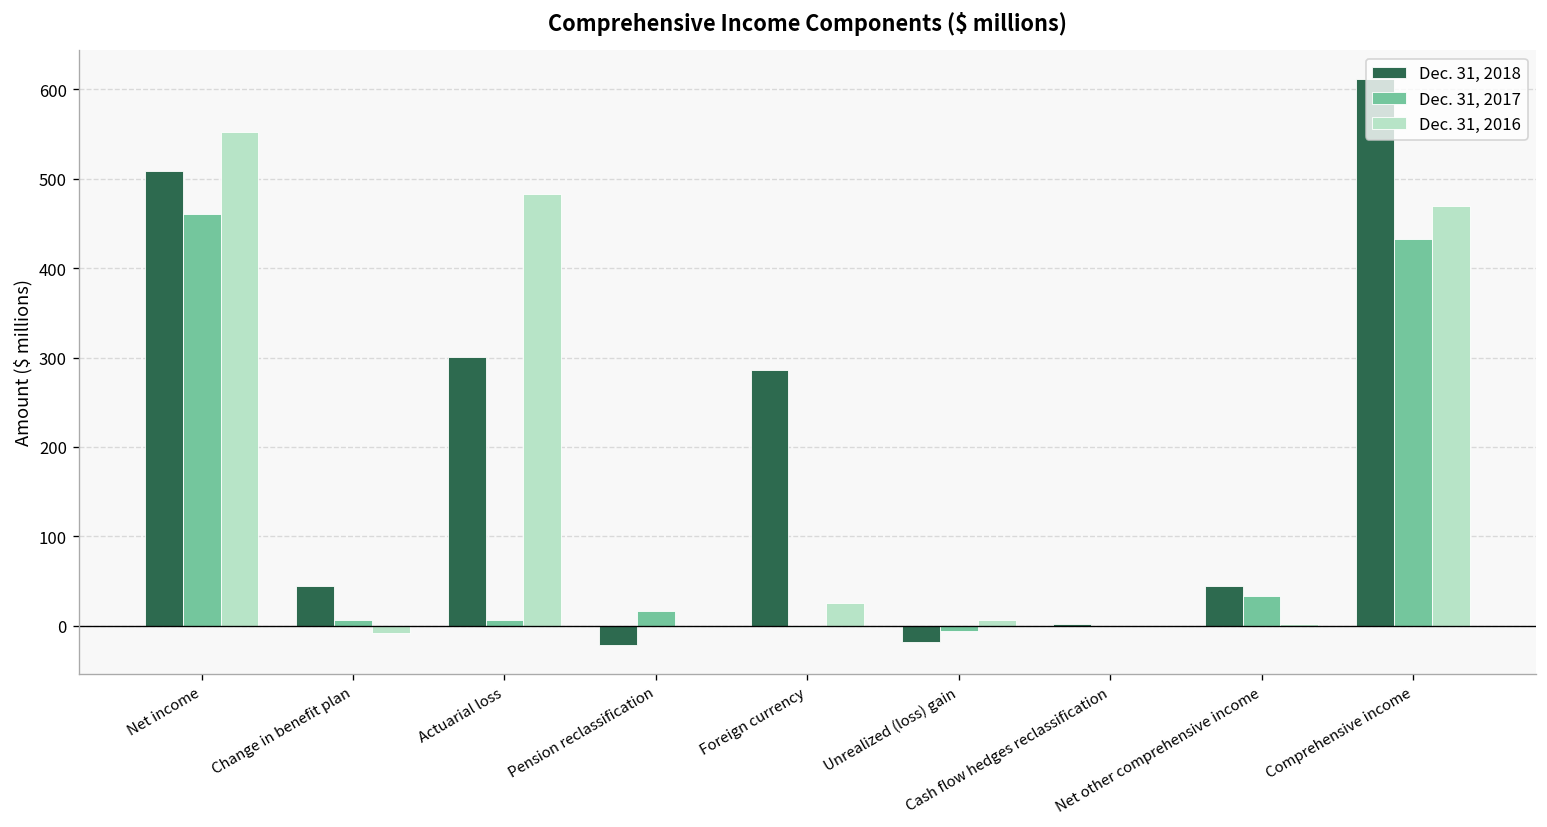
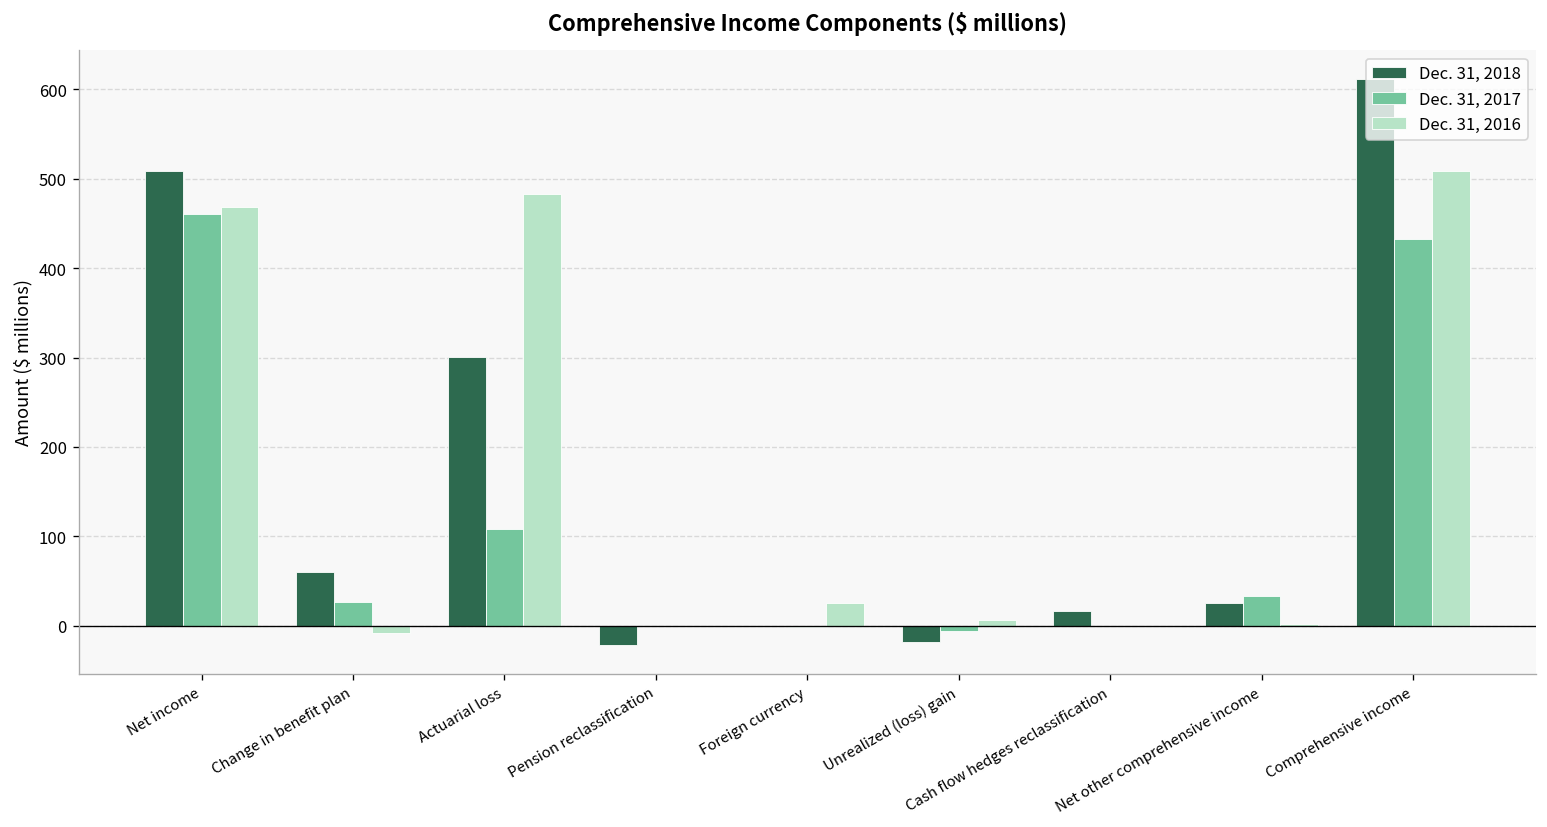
Dec. 31, 2016, Net income: 550 -> 470
Dec. 31, 2018, Change in benefit plan: 50 -> 60
Dec. 31, 2017, Change in benefit plan: 10 -> 30
Dec. 31, 2017, Actuarial loss: 10 -> 110
Dec. 31, 2017, Pension reclassification: 20 -> 0
Dec. 31, 2018, Foreign currency: 290 -> 0
Dec. 31, 2018, Cash flow hedges reclassification: 0 -> 20
Dec. 31, 2018, Net other comprehensive income: 50 -> 30
Dec. 31, 2016, Comprehensive income: 470 -> 510
